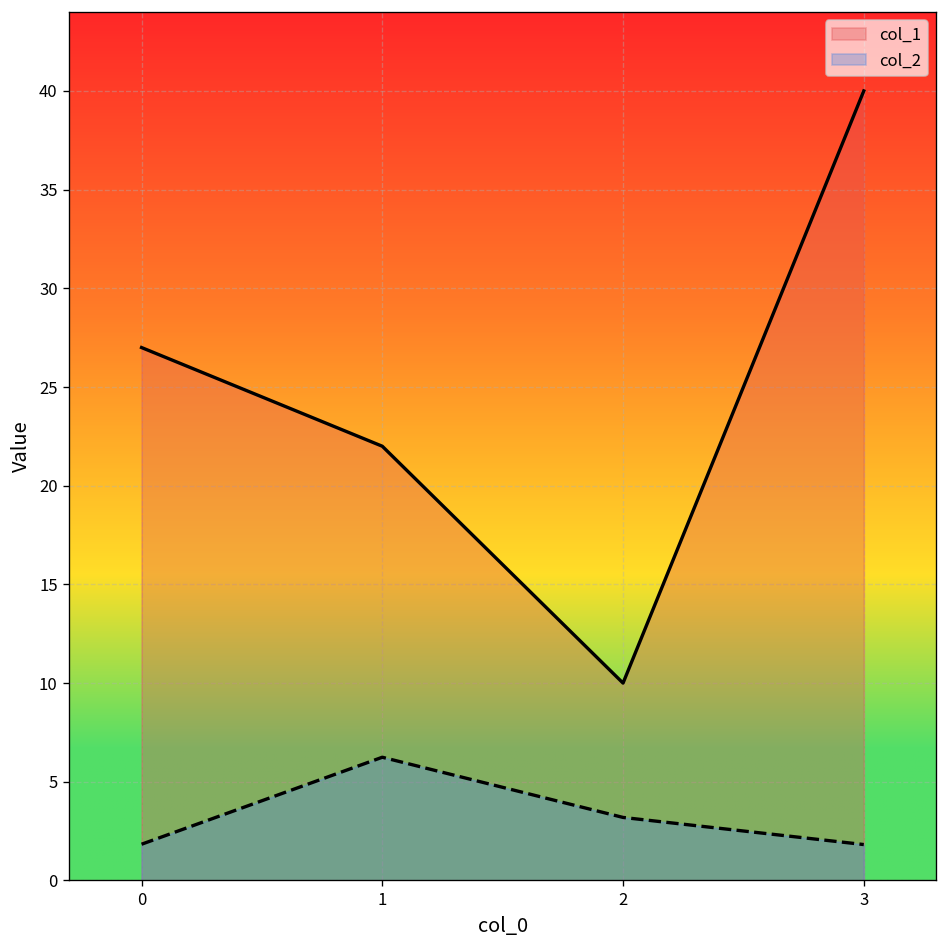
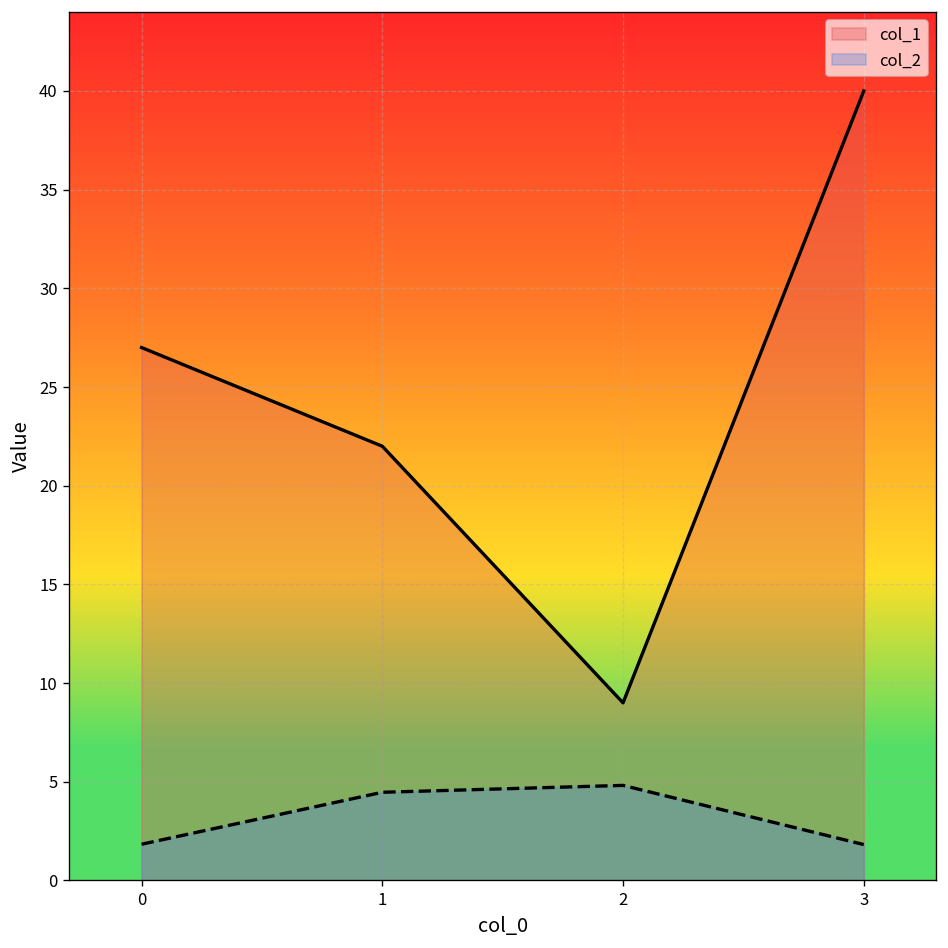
col_2, 1: 6.2 -> 4.5
col_1, 2: 10 -> 9
col_2, 2: 3.2 -> 4.8
